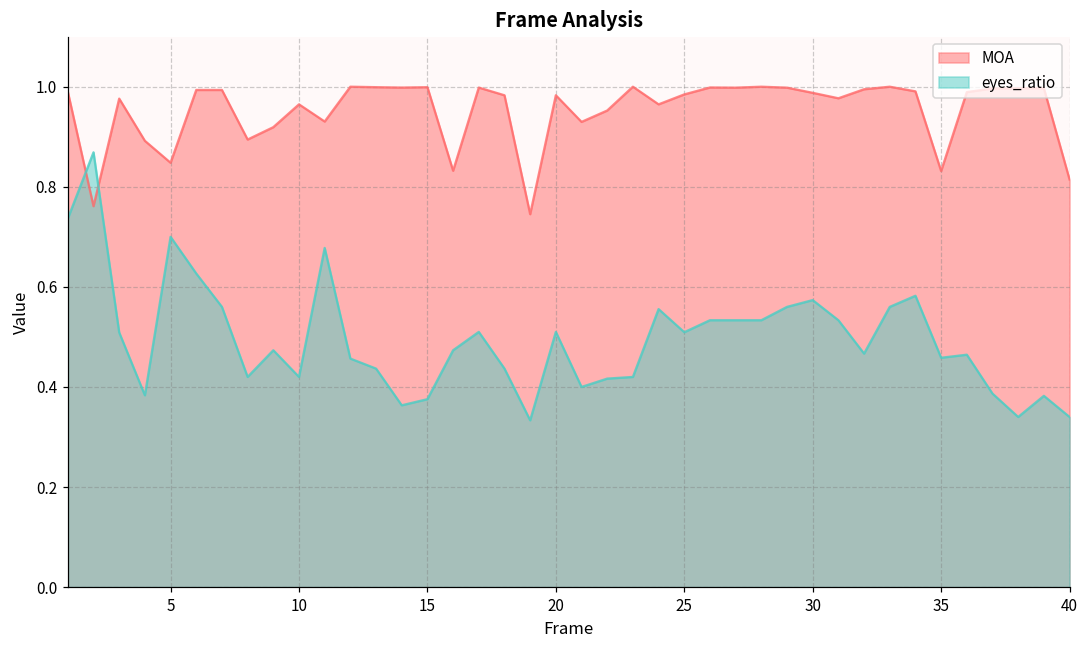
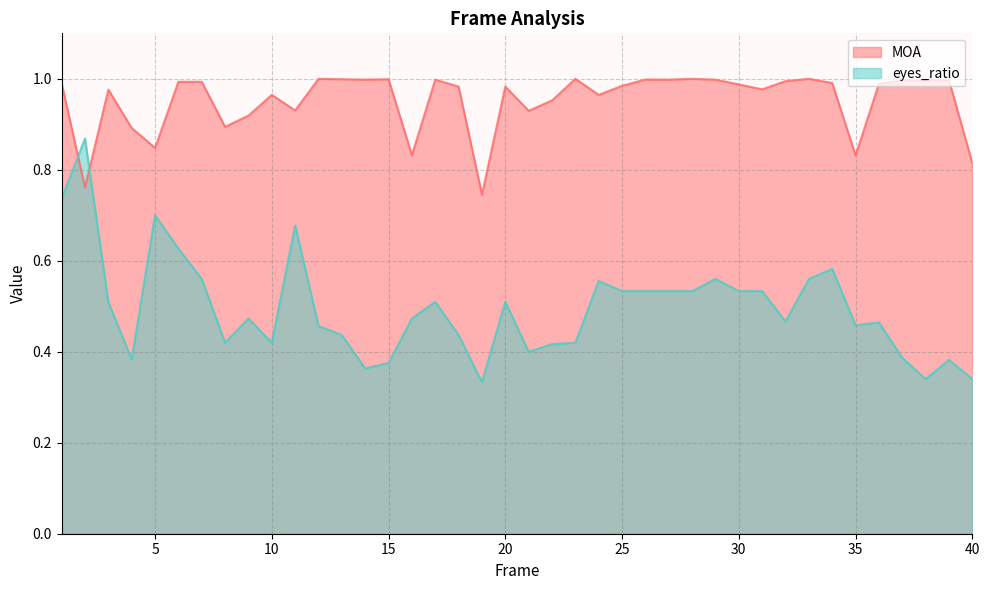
eyes_ratio, 25: 0.51 -> 0.53
eyes_ratio, 30: 0.57 -> 0.53
